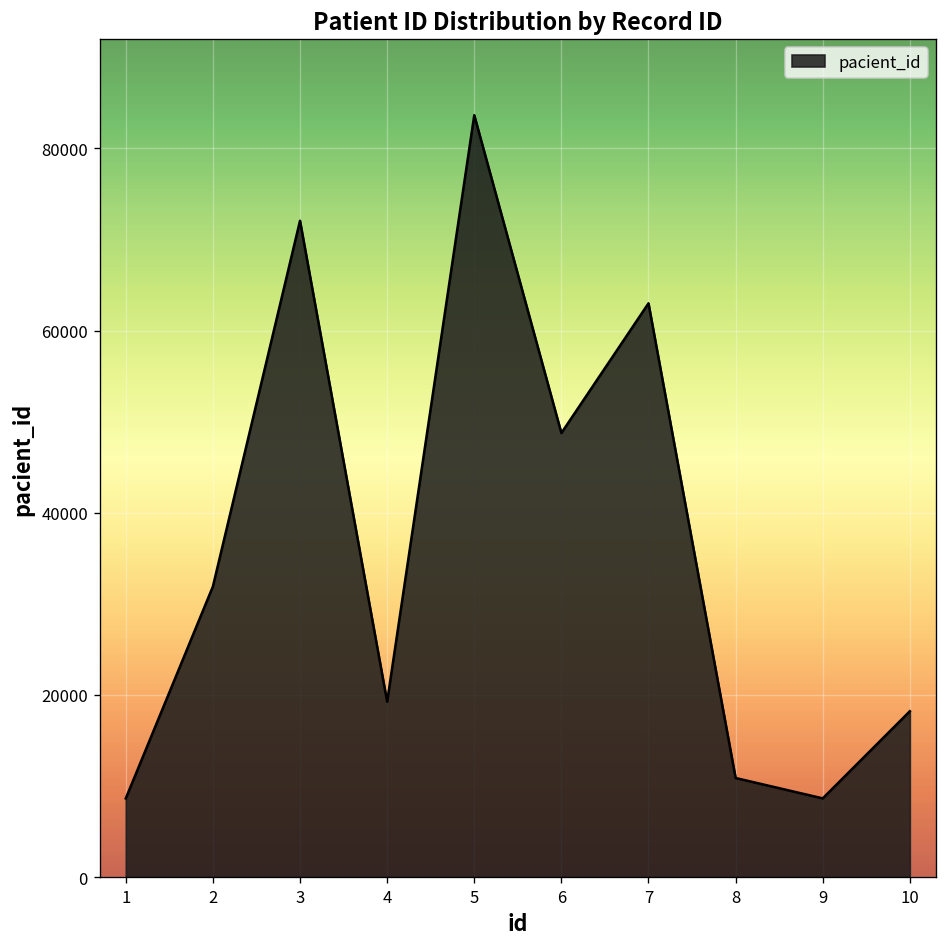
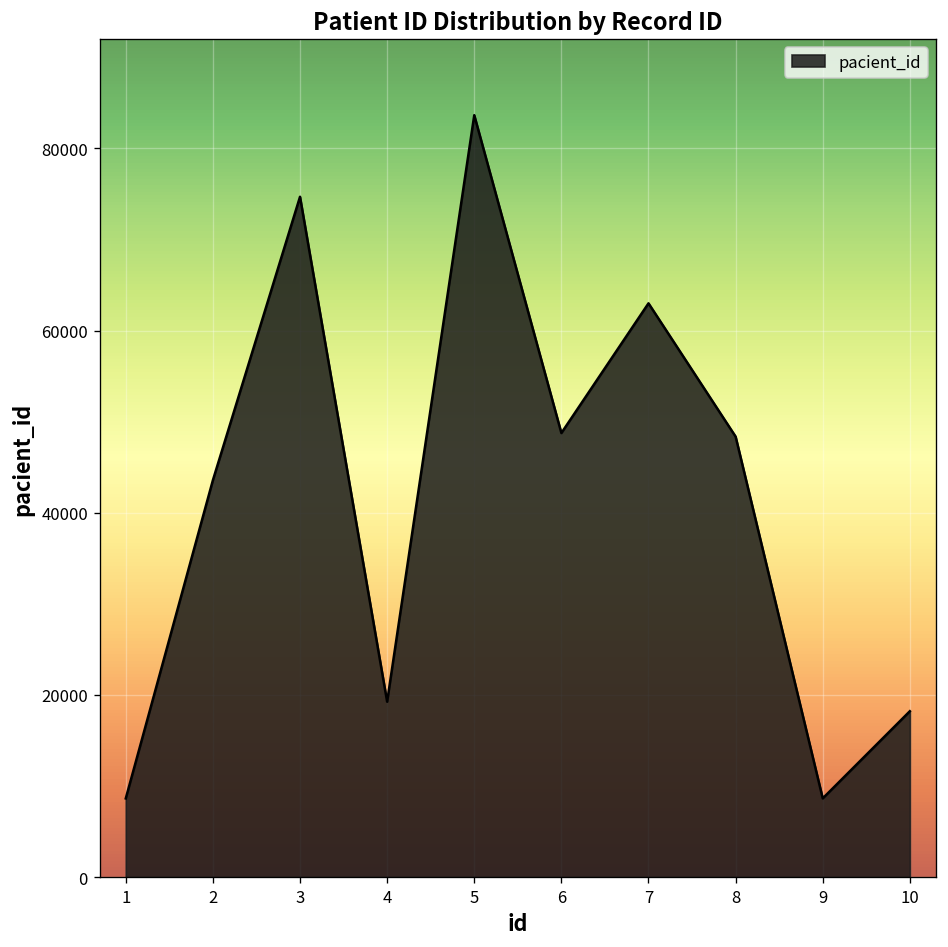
2: 32000 -> 44000
3: 72000 -> 75000
8: 11000 -> 48000
